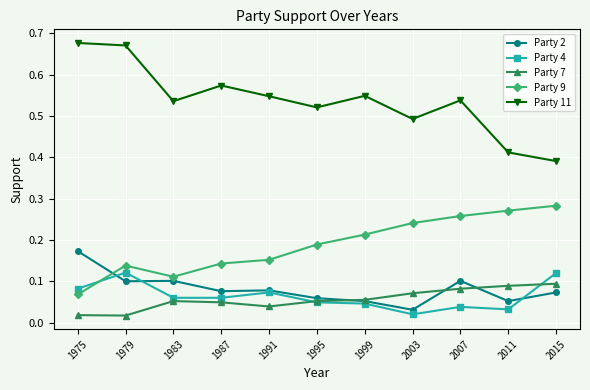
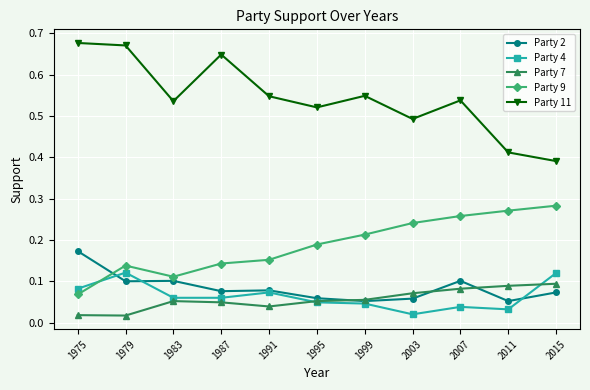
Party 11, 1987: 0.57 -> 0.65
Party 2, 2003: 0.03 -> 0.06
